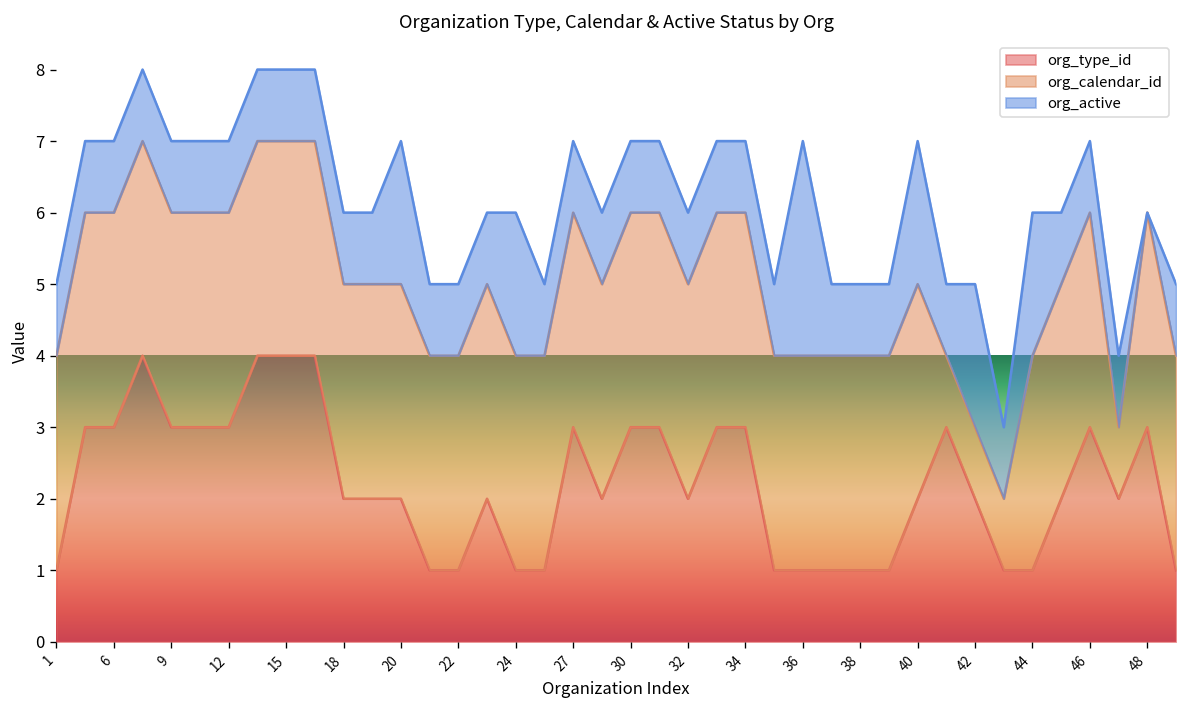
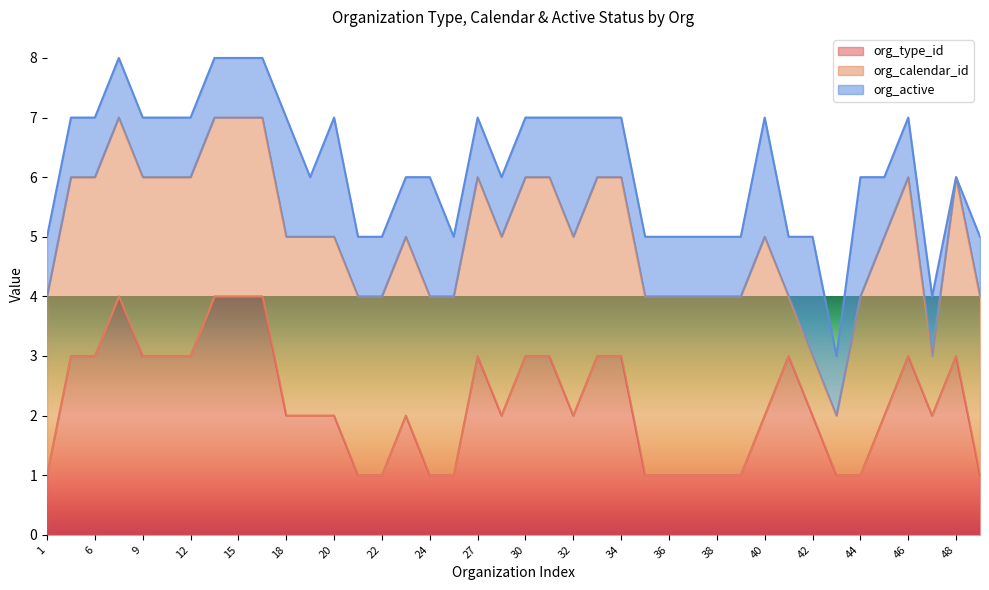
org_active, 18: 1 -> 2
org_active, 32: 1 -> 2
org_active, 36: 3 -> 1
